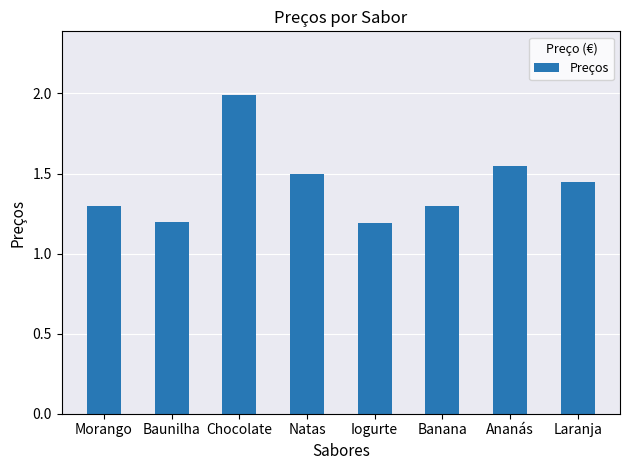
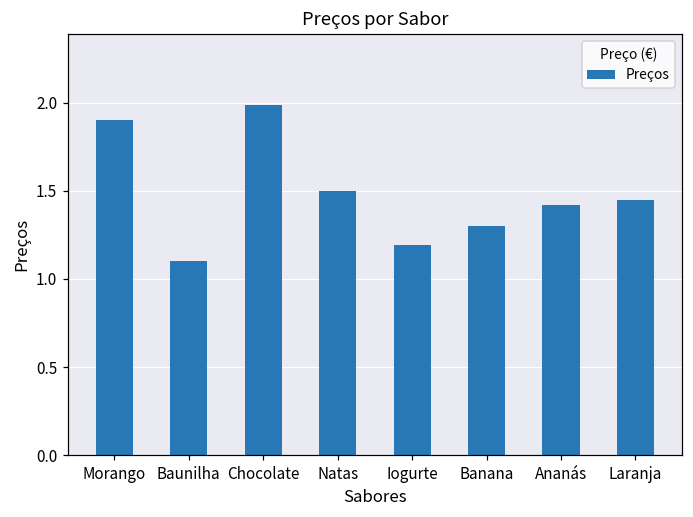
Morango: 1.3 -> 1.9
Baunilha: 1.2 -> 1.1
Ananás: 1.55 -> 1.42
